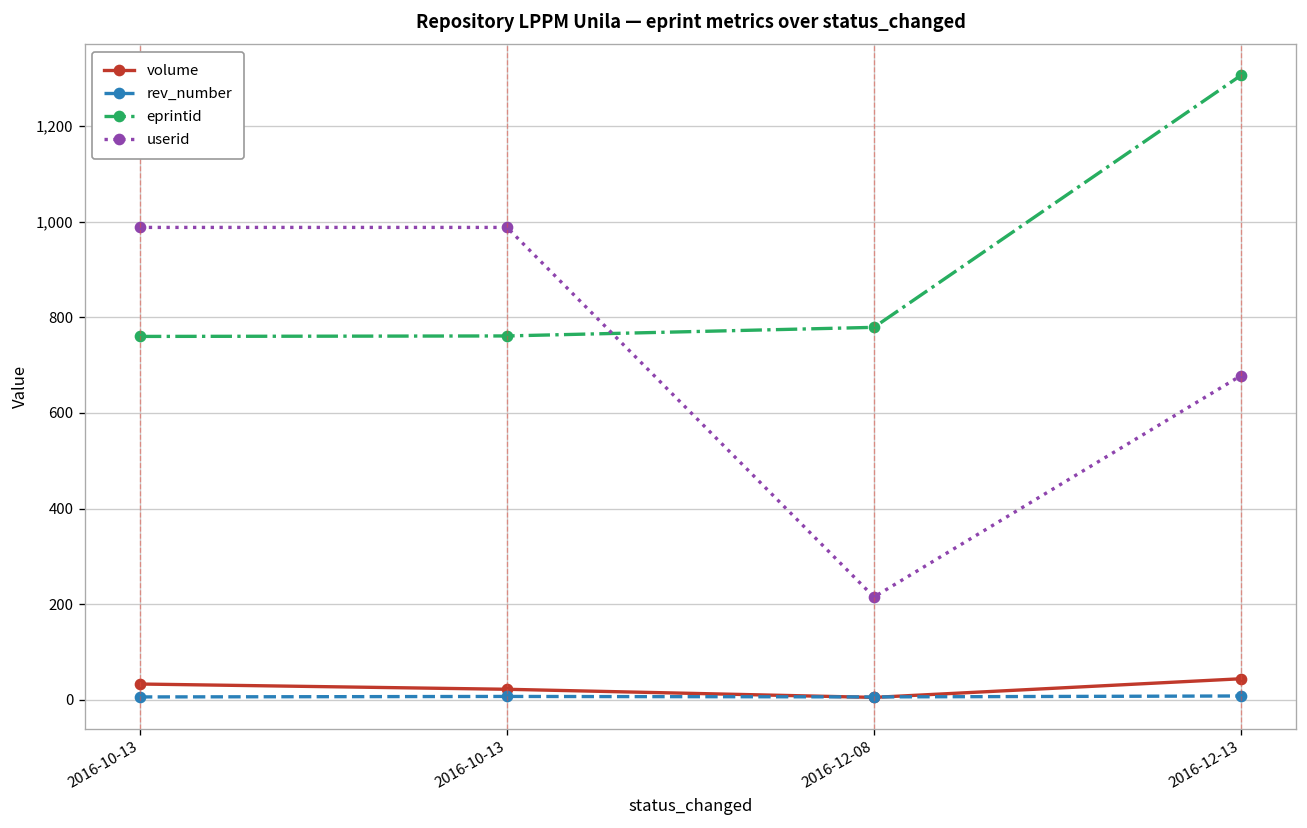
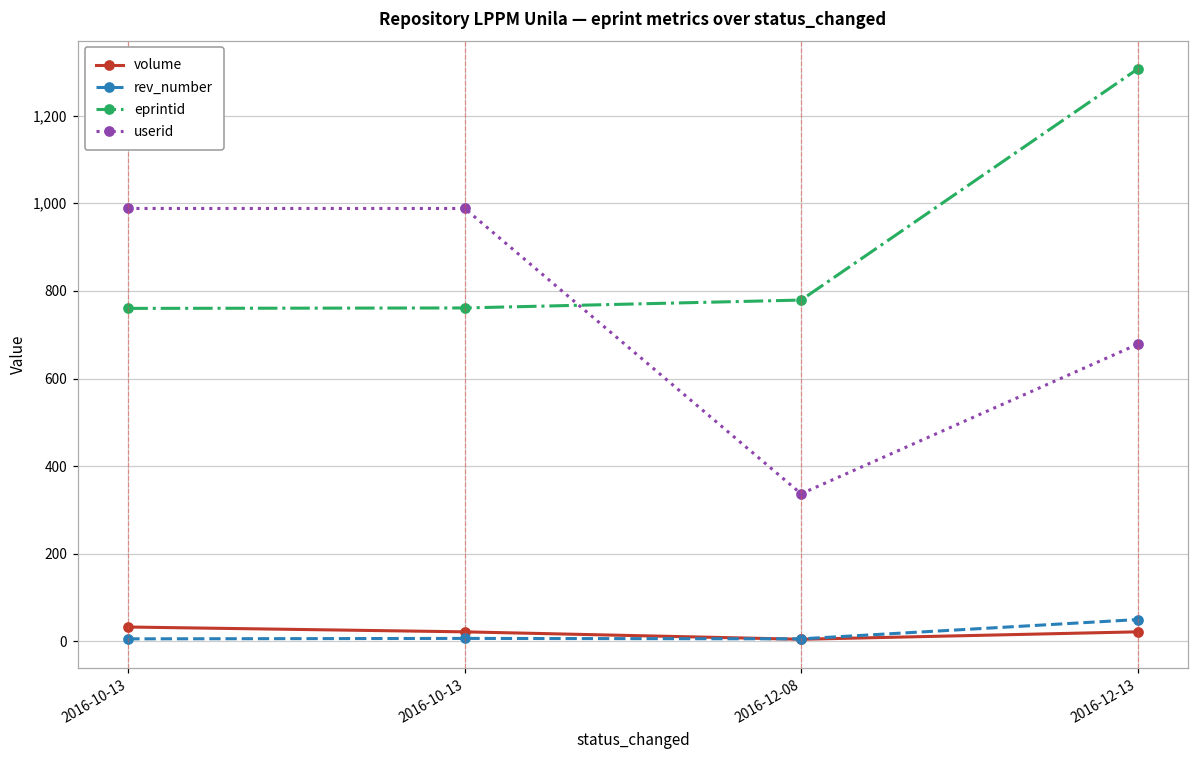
userid, 2016-12-08: 220 -> 340
volume, 2016-12-13: 40 -> 20
rev_number, 2016-12-13: 10 -> 50
